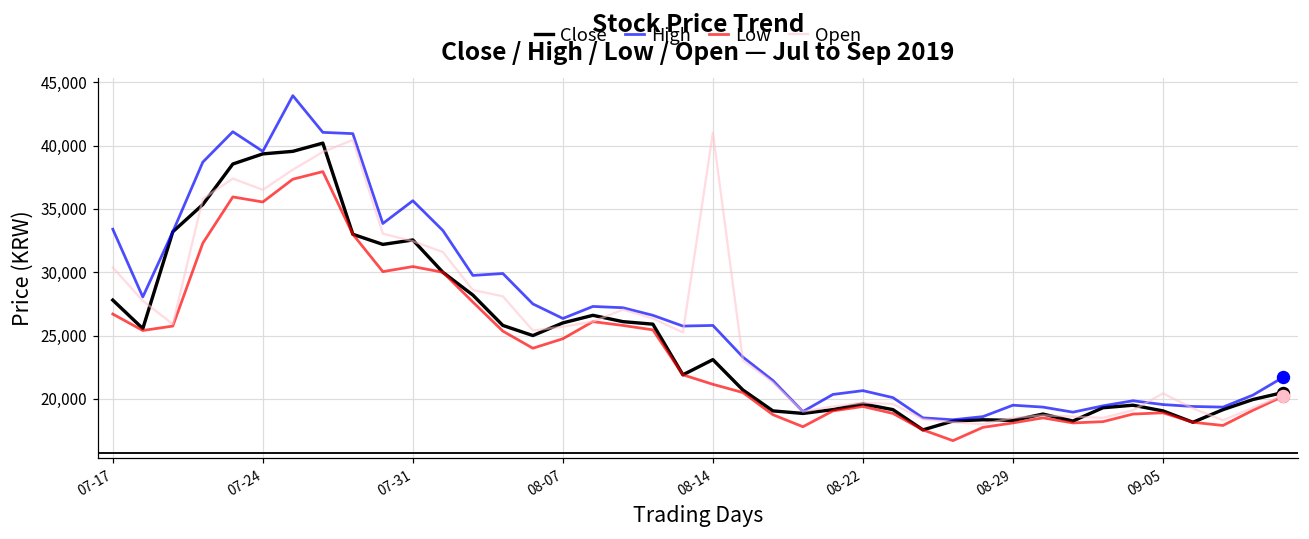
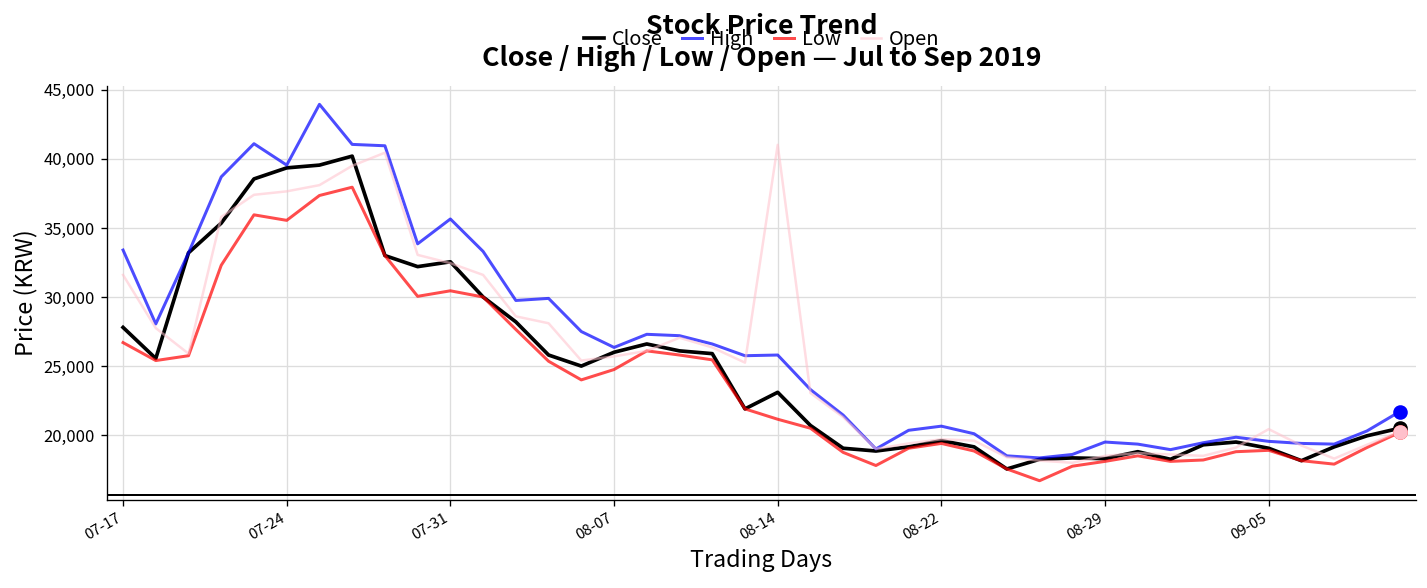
Open, 07-17: 30,400 -> 31,600
Open, 07-24: 36,500 -> 37,700
